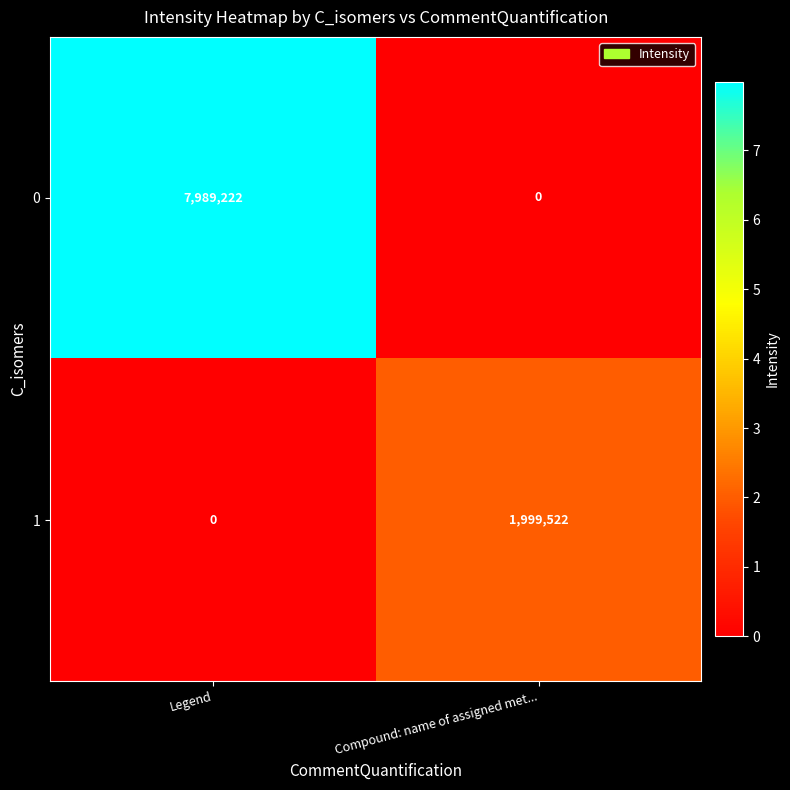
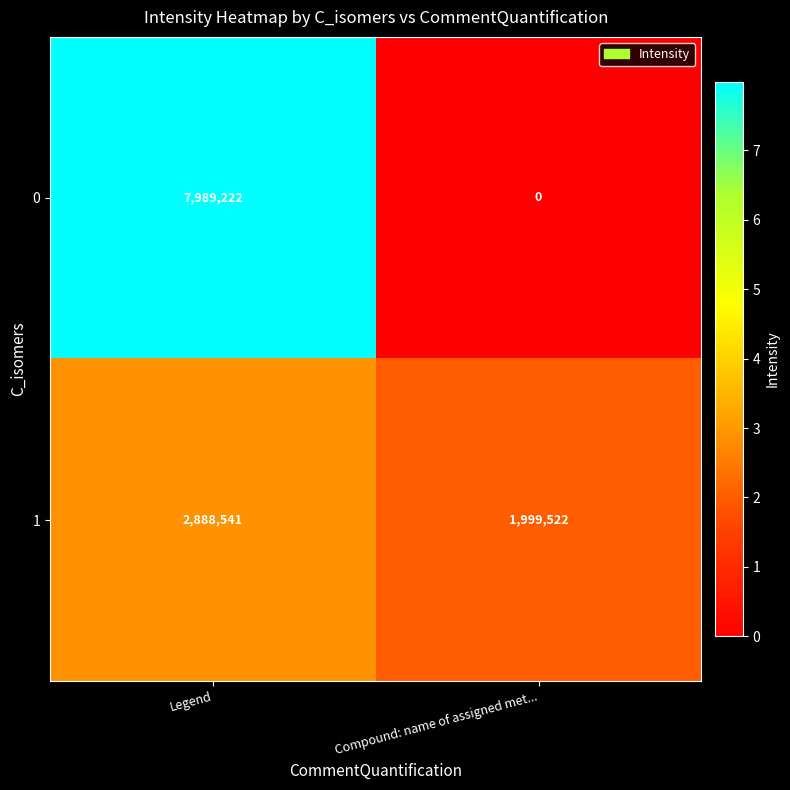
1, Legend: 0 -> 2,888,541
